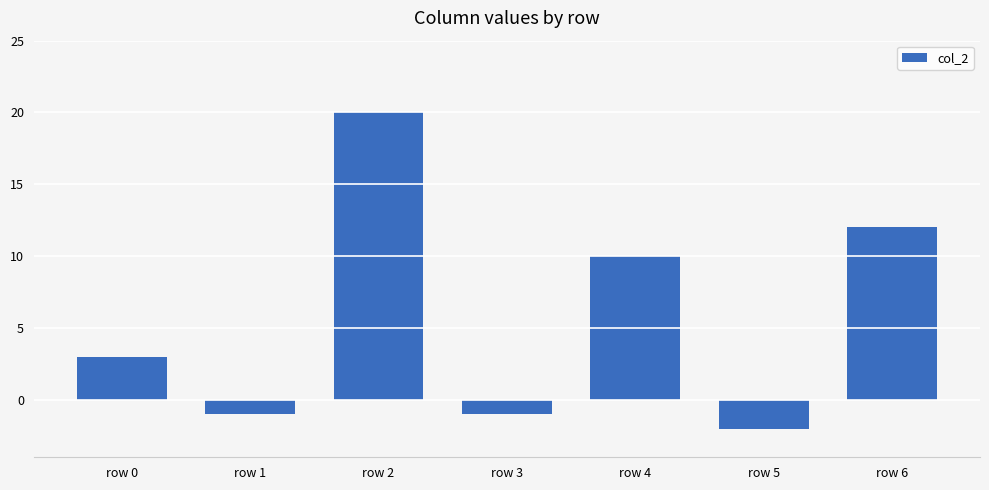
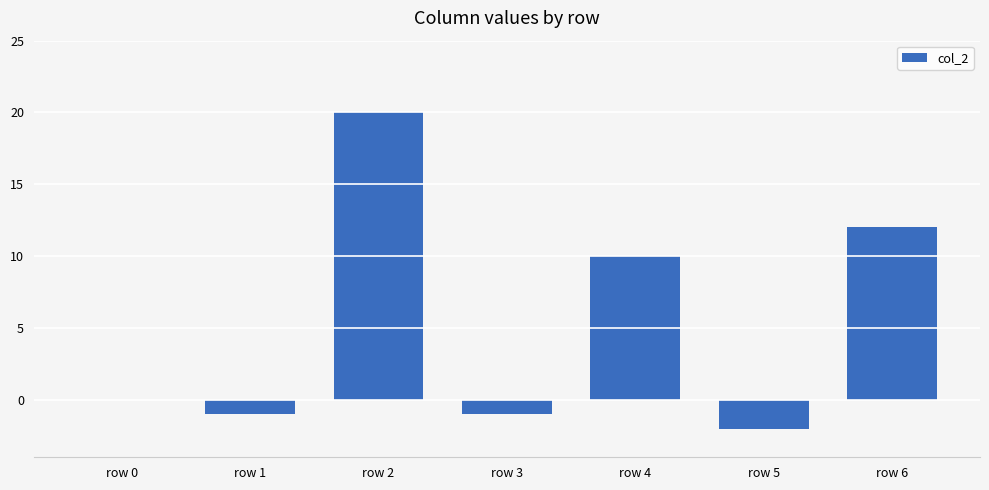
row 0: 3 -> 0
